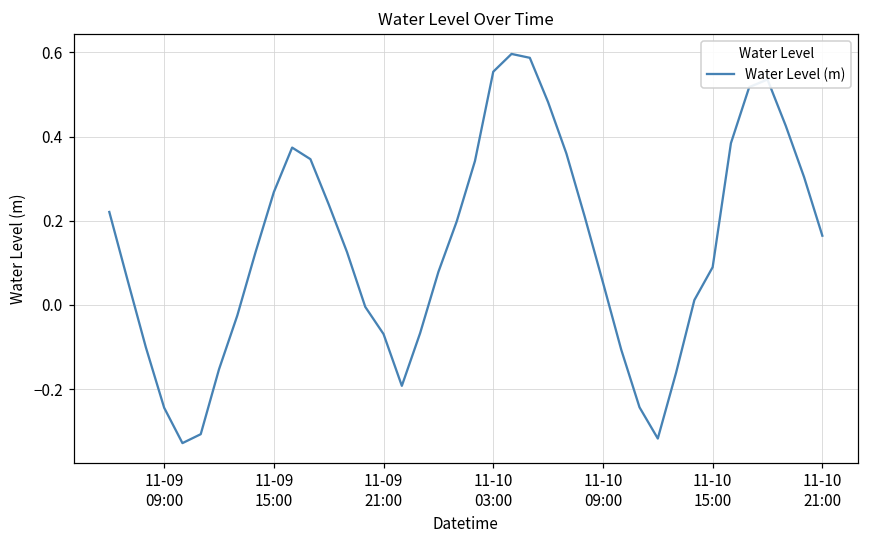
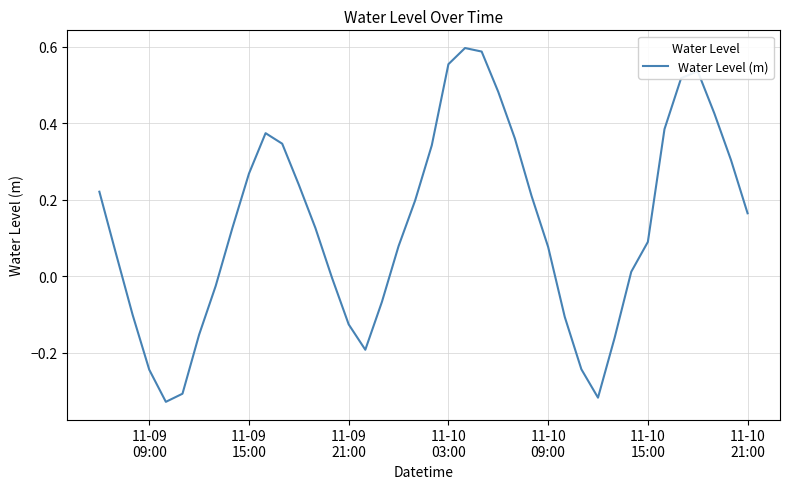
11-09 21:00: -0.07 -> -0.13
11-10 09:00: 0.05 -> 0.08
